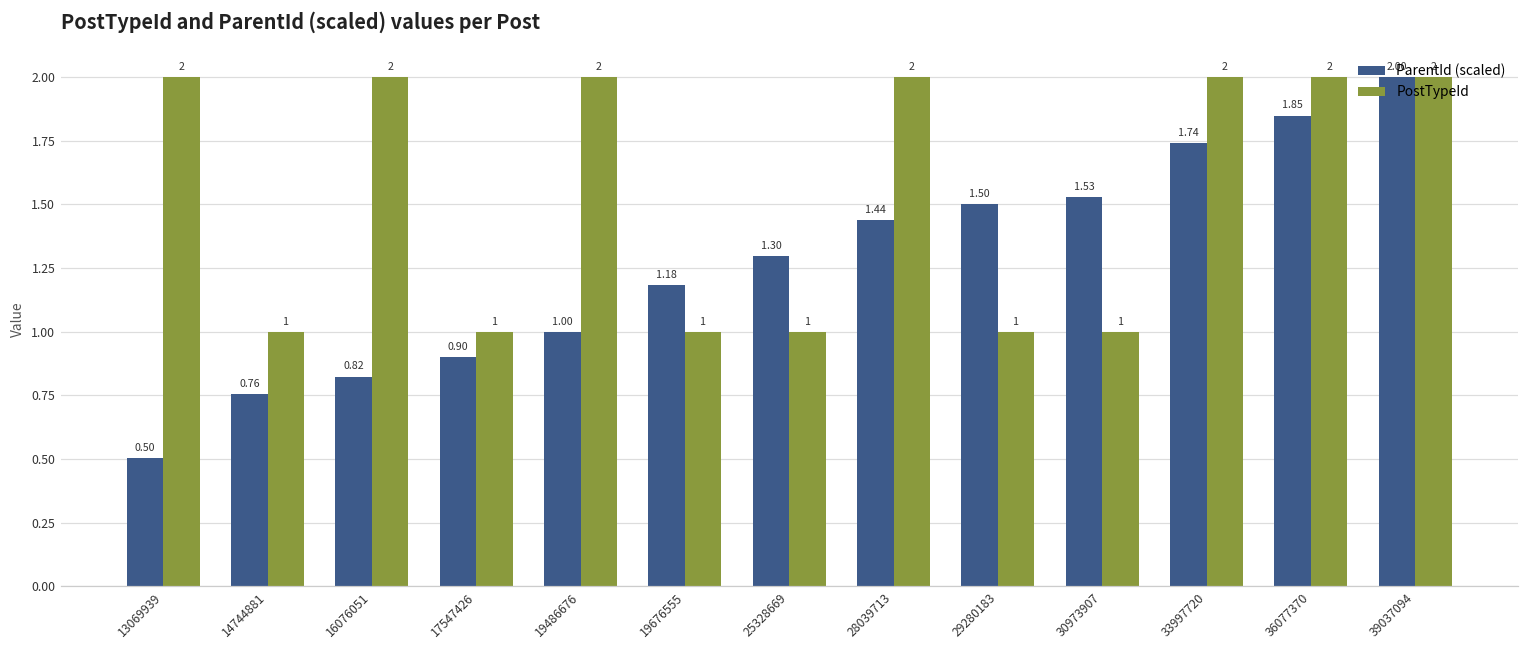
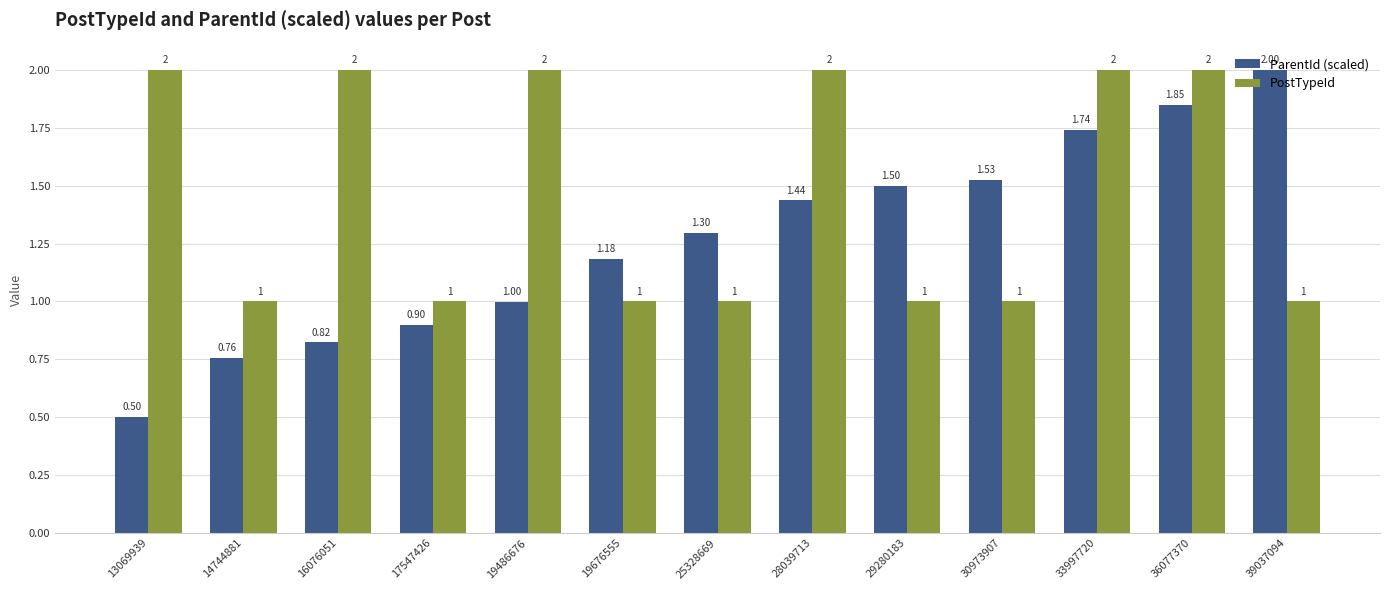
PostTypeId, 39037094: 2 -> 1
